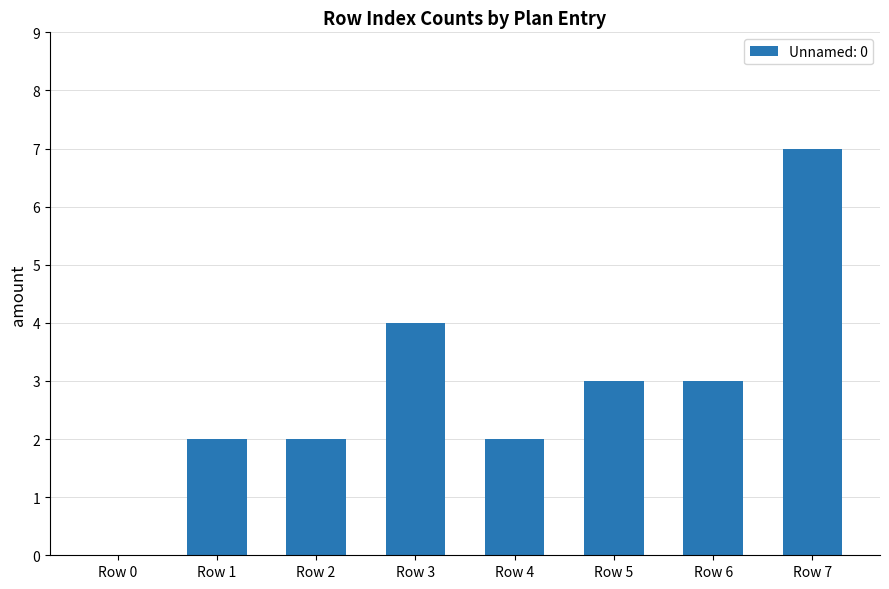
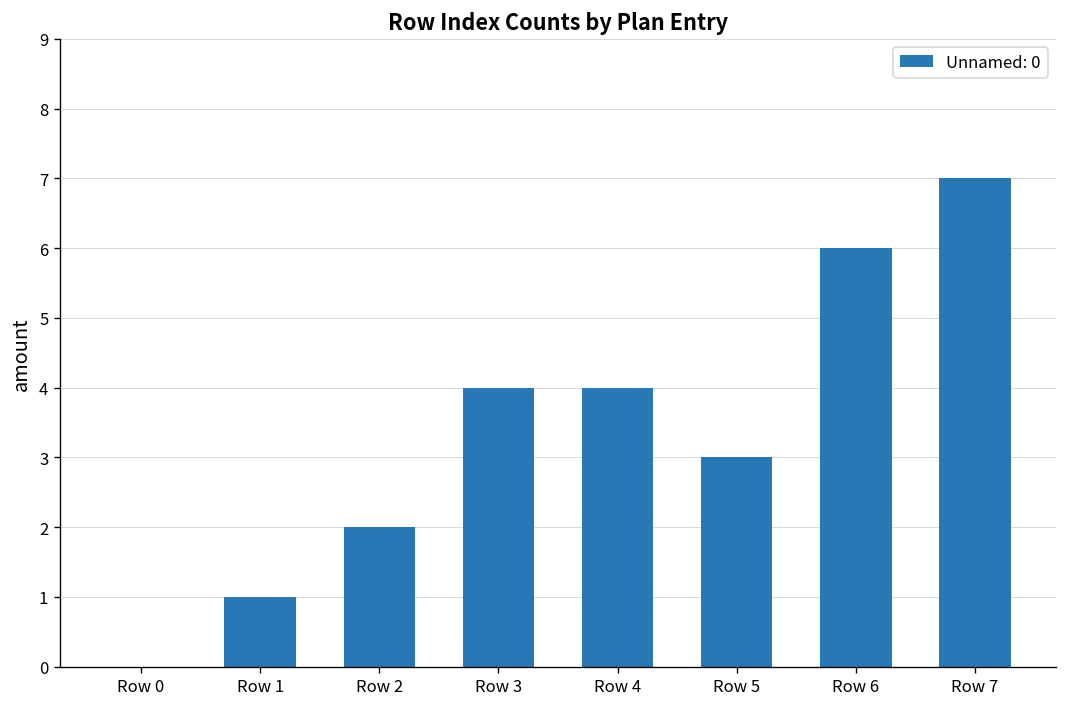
Row 1: 2 -> 1
Row 4: 2 -> 4
Row 6: 3 -> 6
